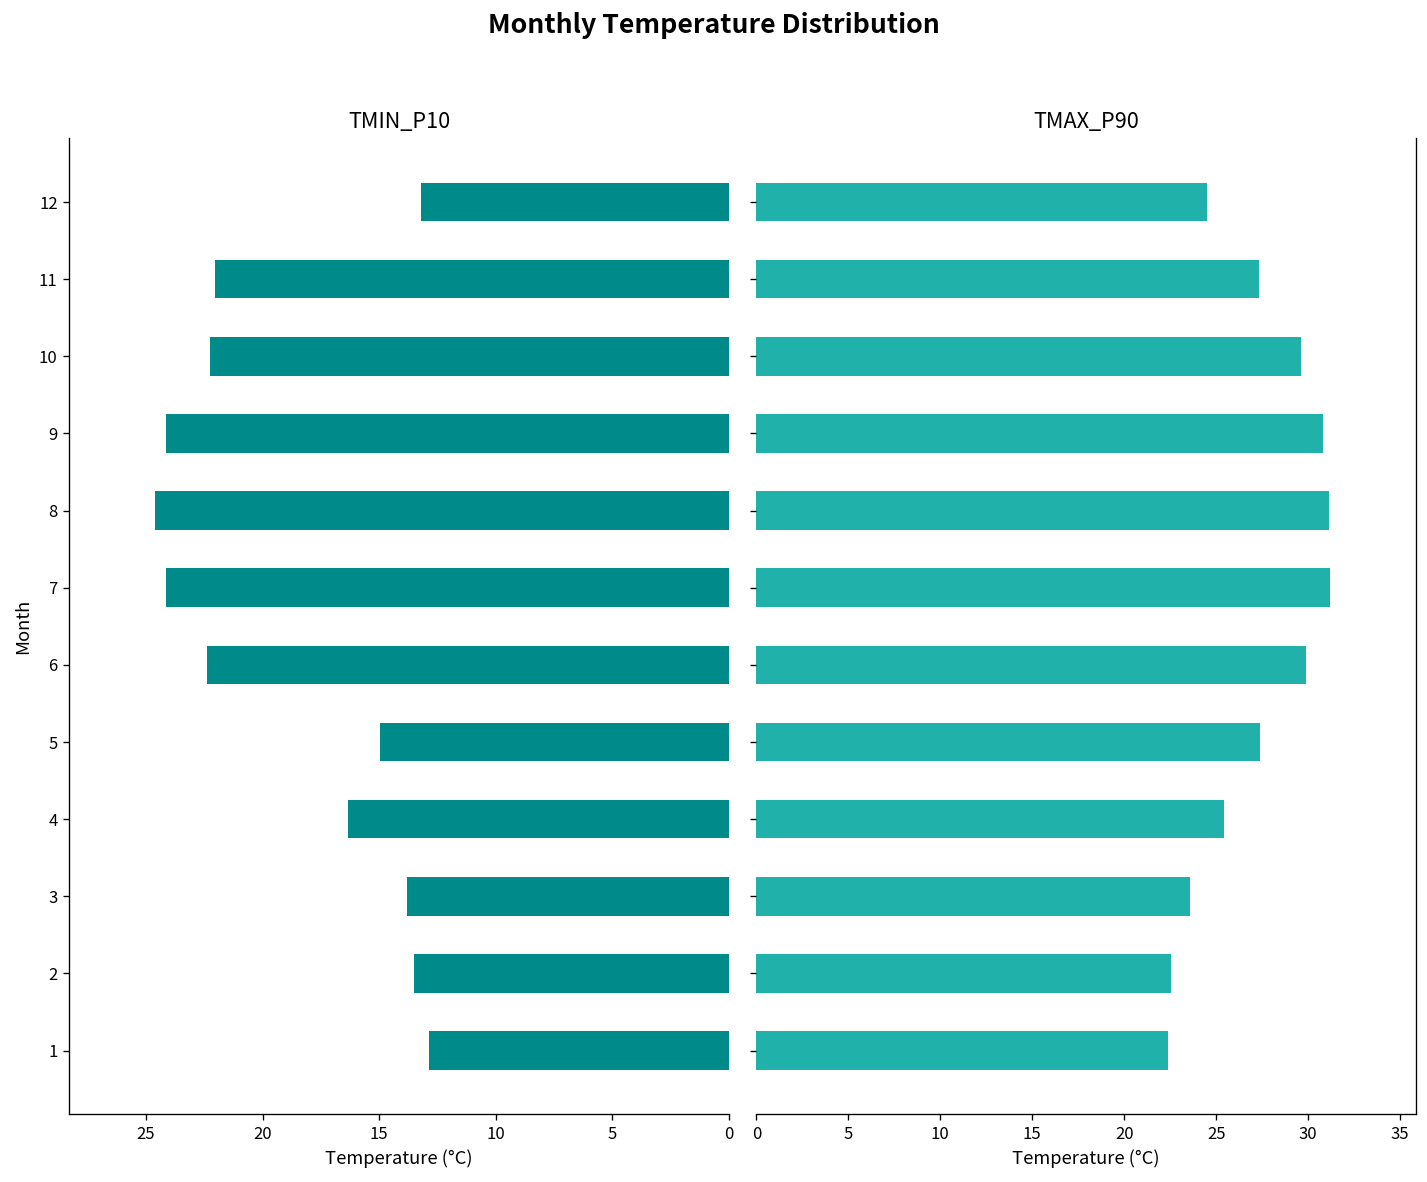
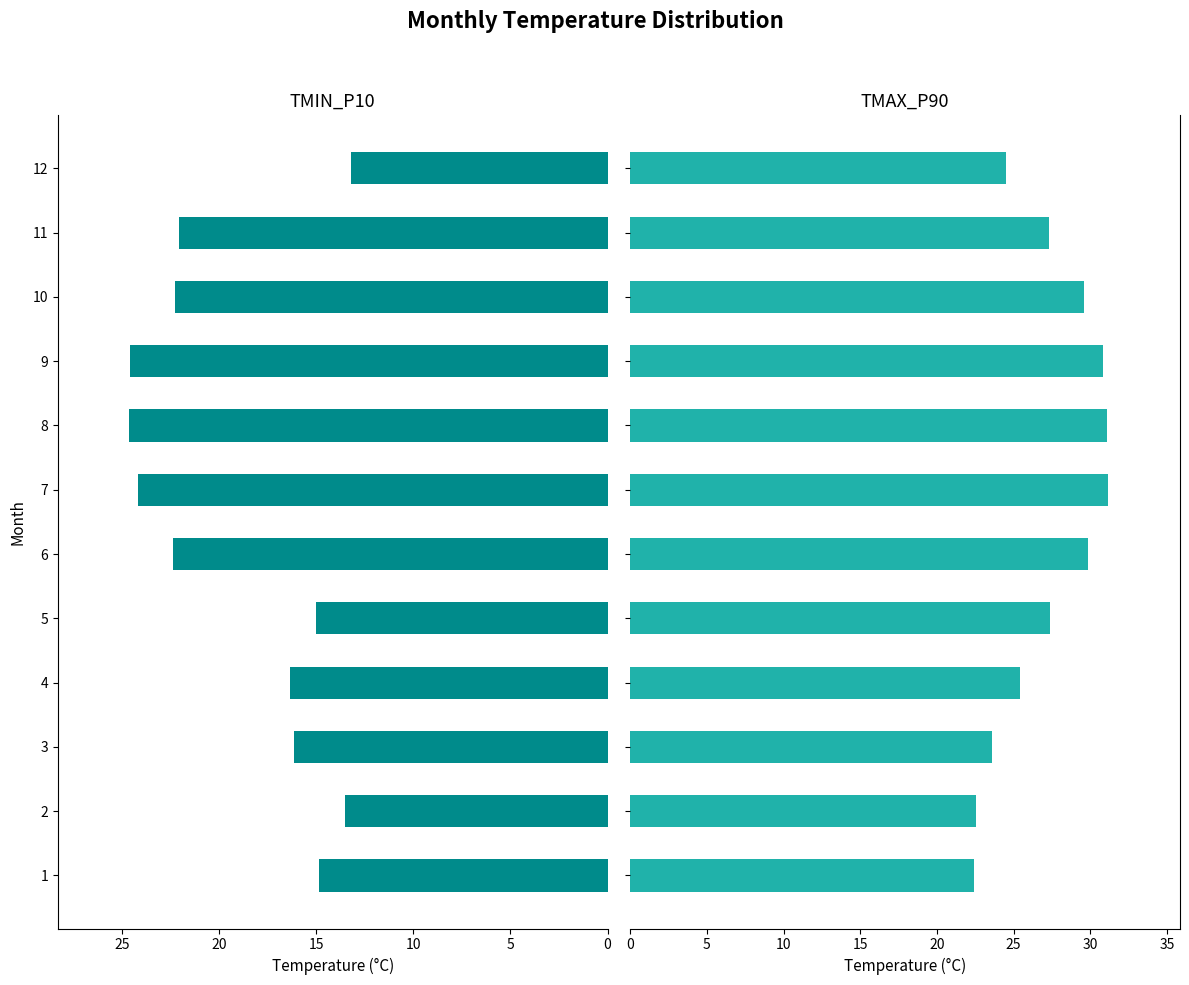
TMIN_P10, 9: 24.1 -> 24.6
TMIN_P10, 3: 13.8 -> 16.1
TMIN_P10, 1: 12.9 -> 14.8
